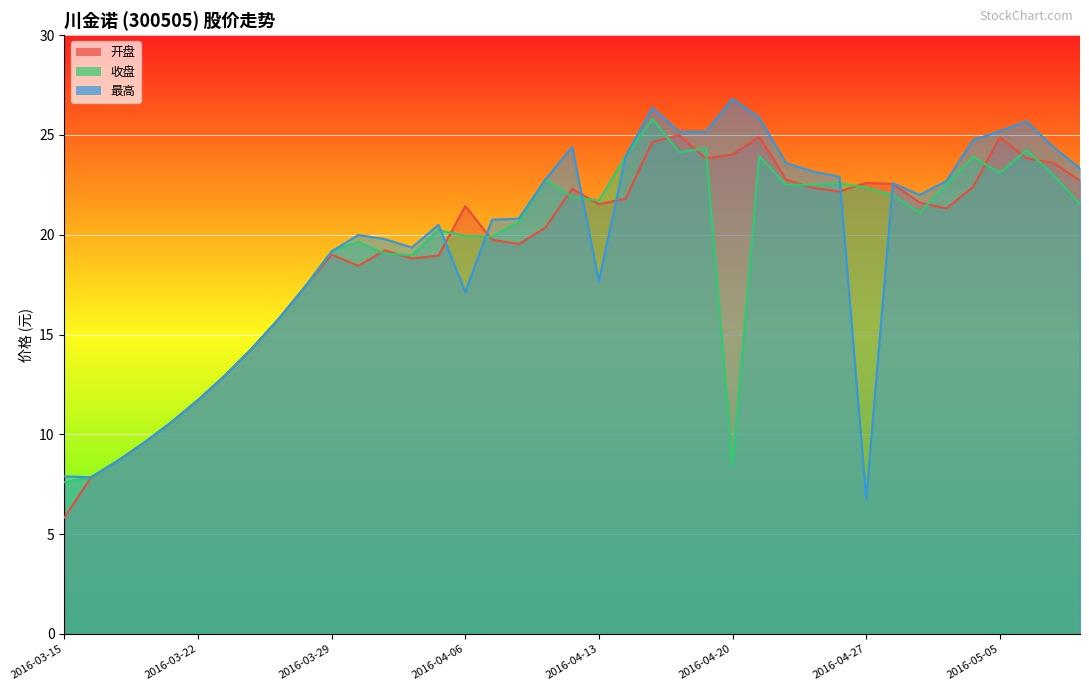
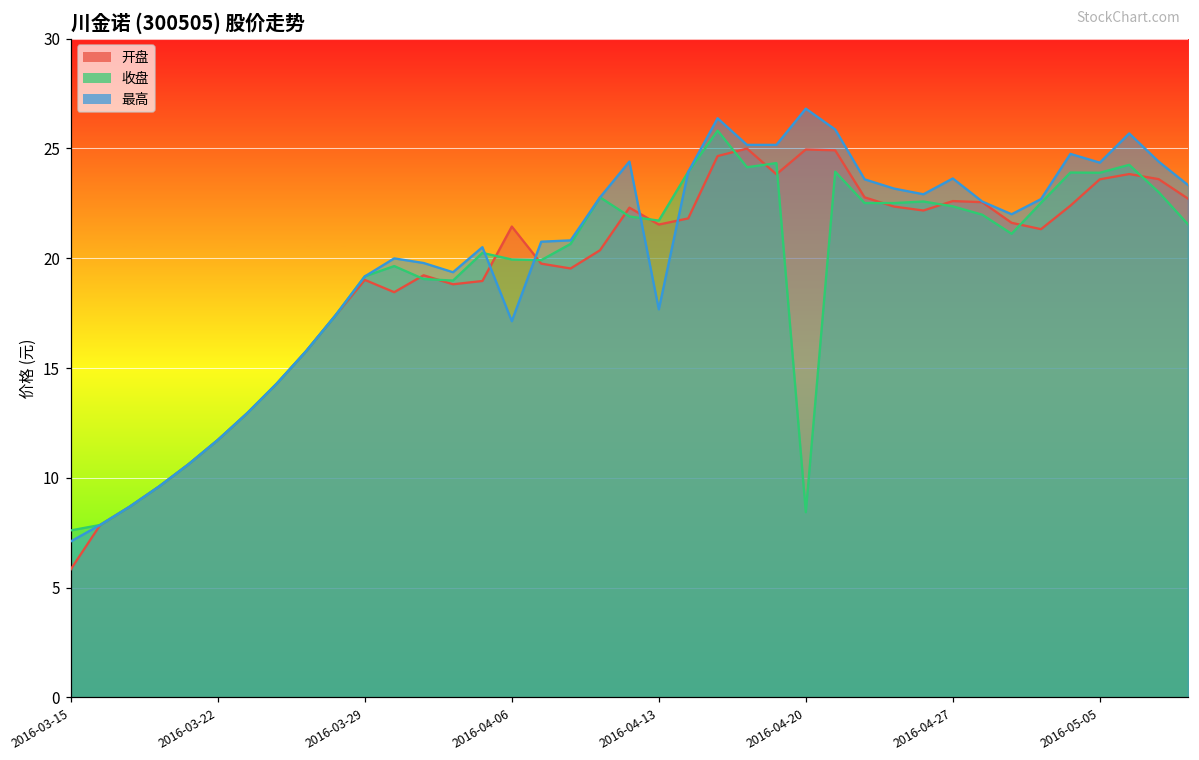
最高, 2016-03-15: 7.9 -> 7.1
开盘, 2016-04-20: 24.0 -> 25.0
最高, 2016-04-27: 6.8 -> 23.6
开盘, 2016-05-05: 24.9 -> 23.6
收盘, 2016-05-05: 23.1 -> 23.9
最高, 2016-05-05: 25.2 -> 24.4
